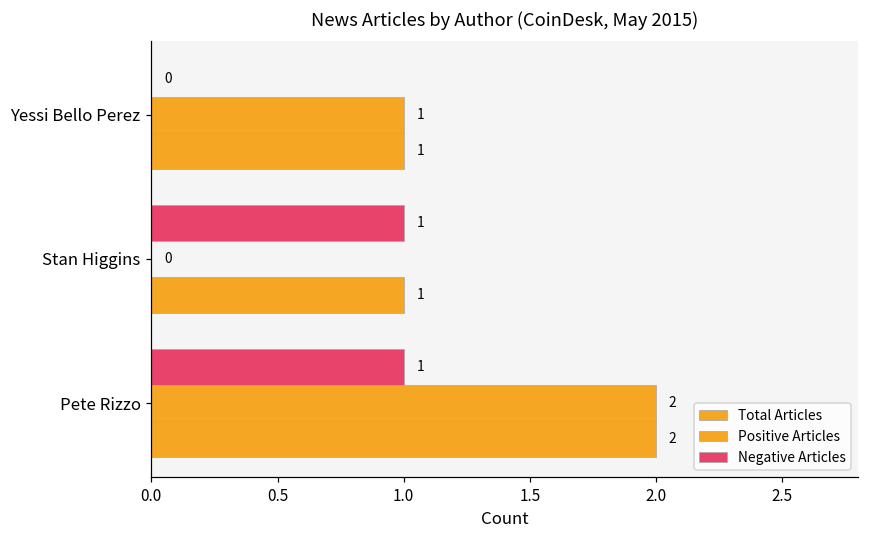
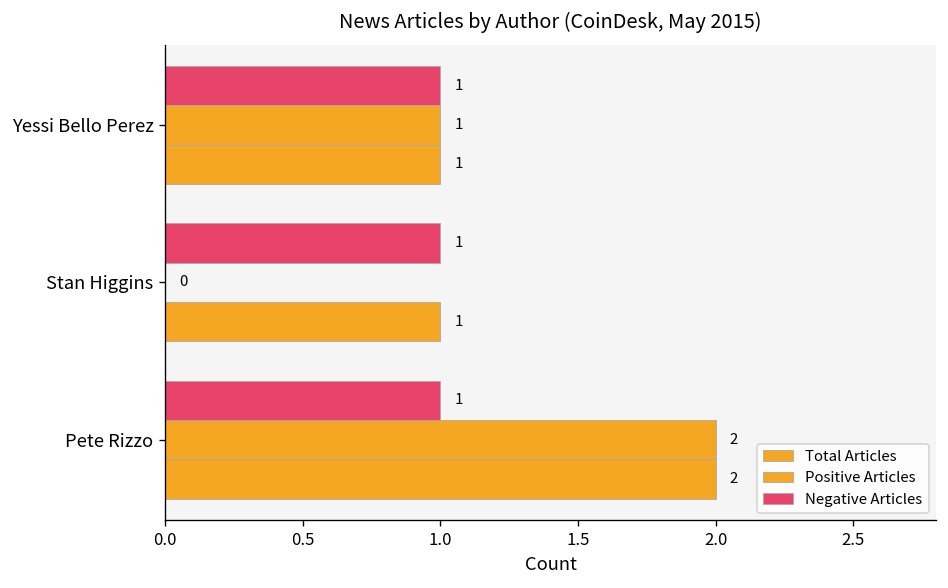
Negative Articles, Yessi Bello Perez: 0 -> 1
